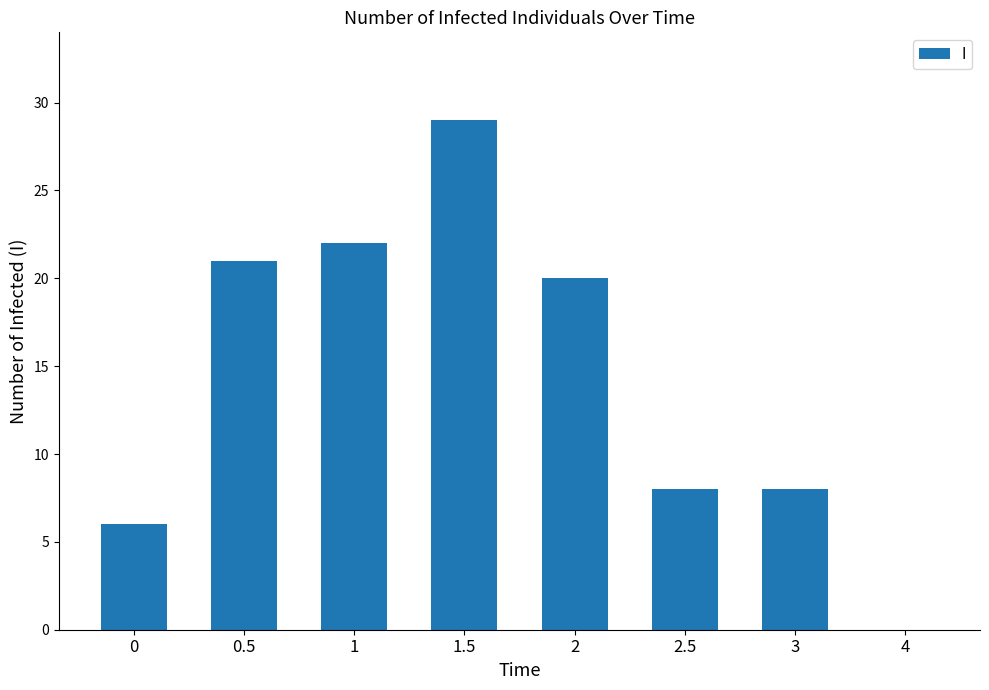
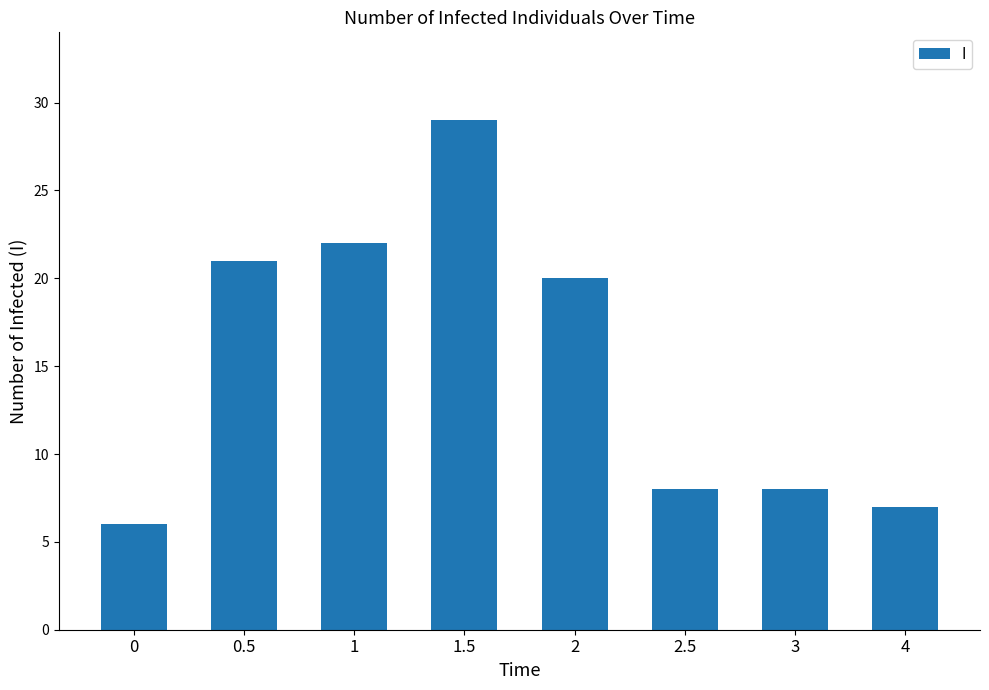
4: 0 -> 7
